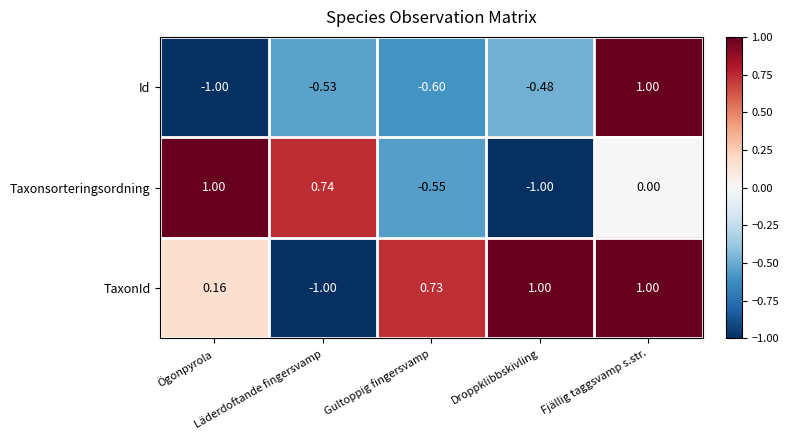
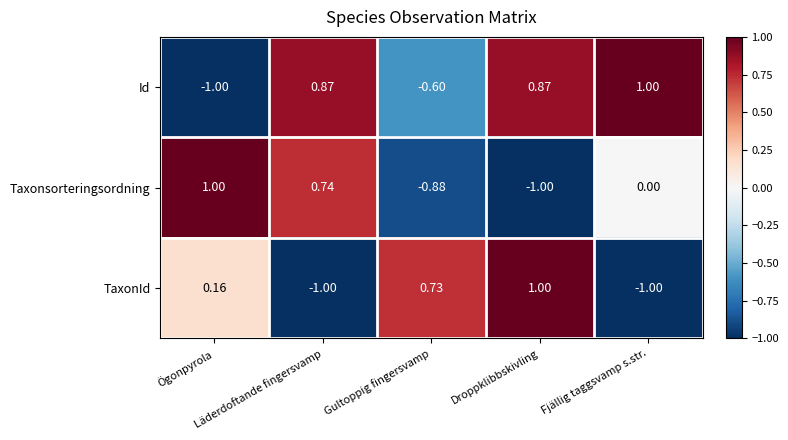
Id, Läderdoftande fingersvamp: -0.53 -> 0.87
Id, Droppklibbskivling: -0.48 -> 0.87
Taxonsorteringsordning, Gultoppig fingersvamp: -0.55 -> -0.88
TaxonId, Fjällig taggsvamp s.str.: 1.00 -> -1.00
